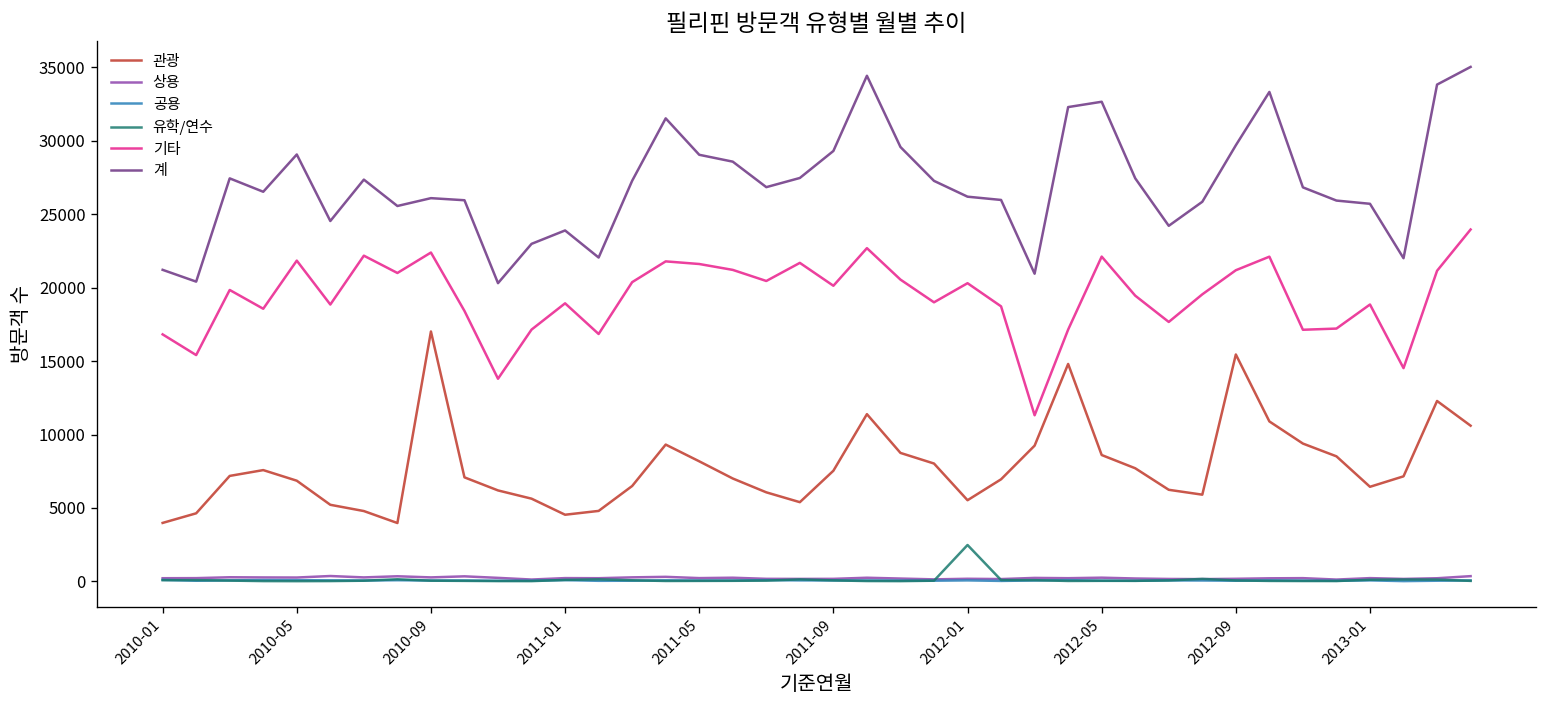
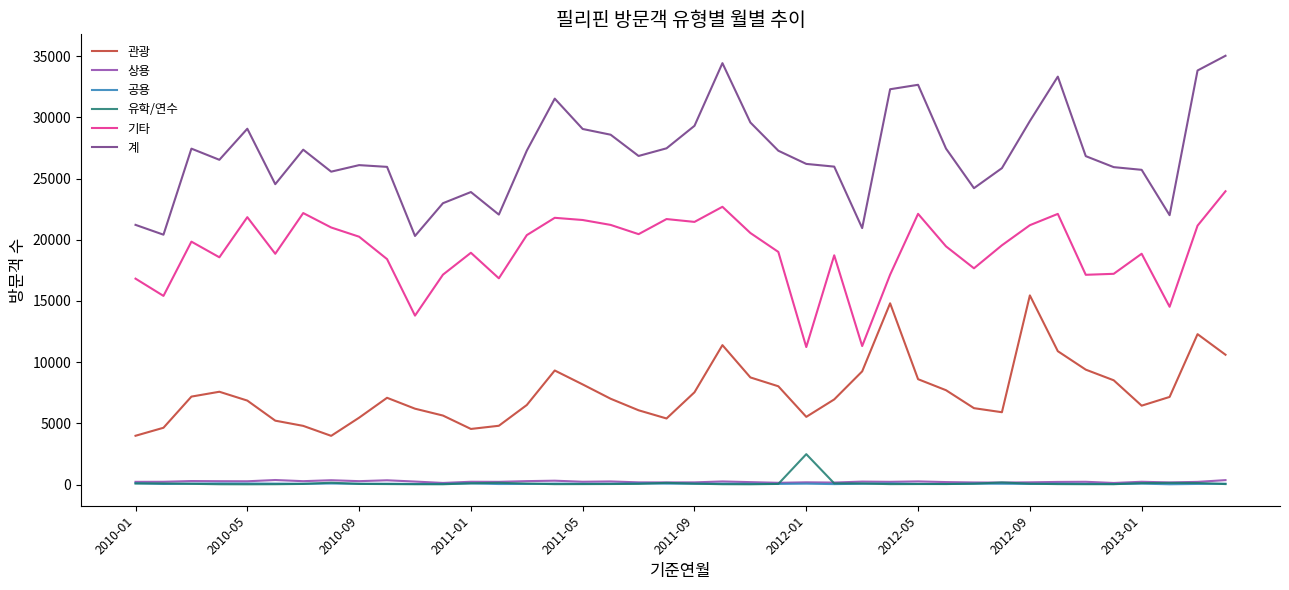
관광, 2010-09: 17000 -> 5500
기타, 2010-09: 22400 -> 20200
기타, 2011-09: 20100 -> 21500
기타, 2012-01: 20300 -> 11200
